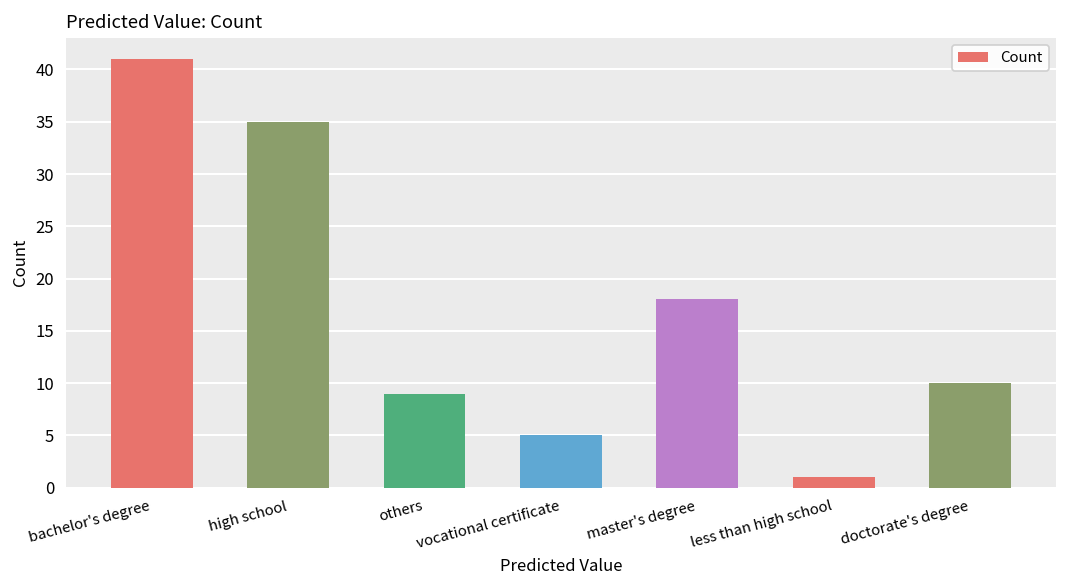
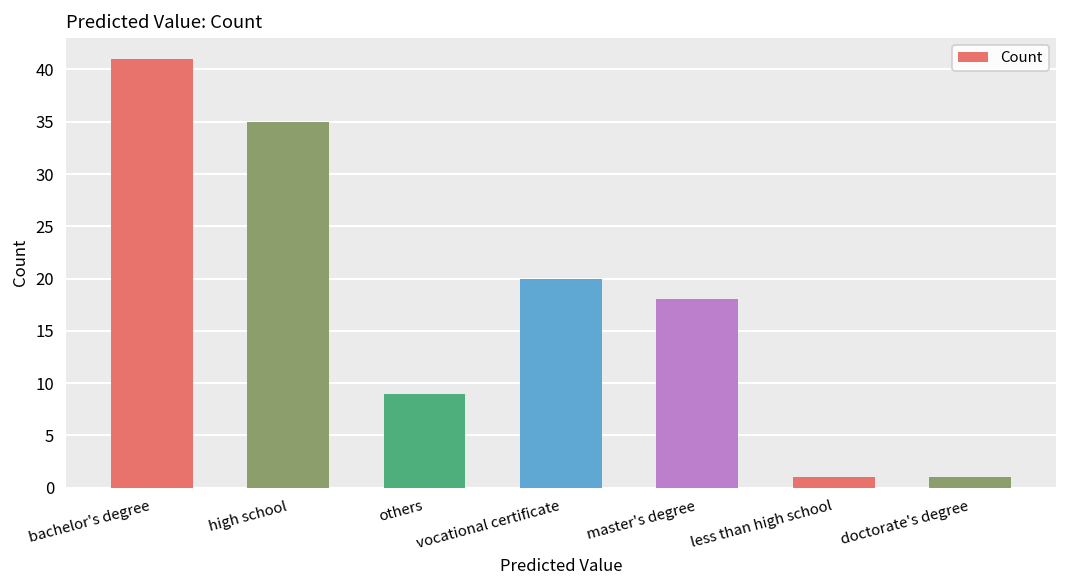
vocational certificate: 5 -> 20
doctorate's degree: 10 -> 1
